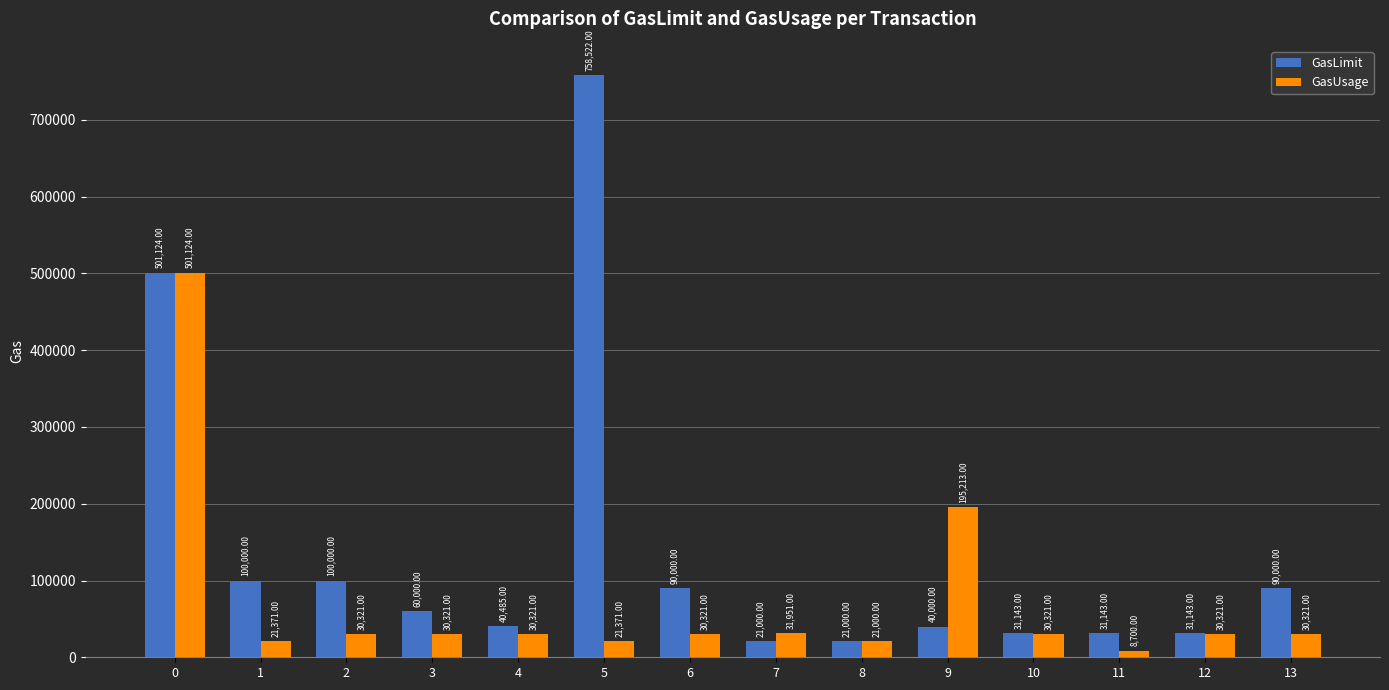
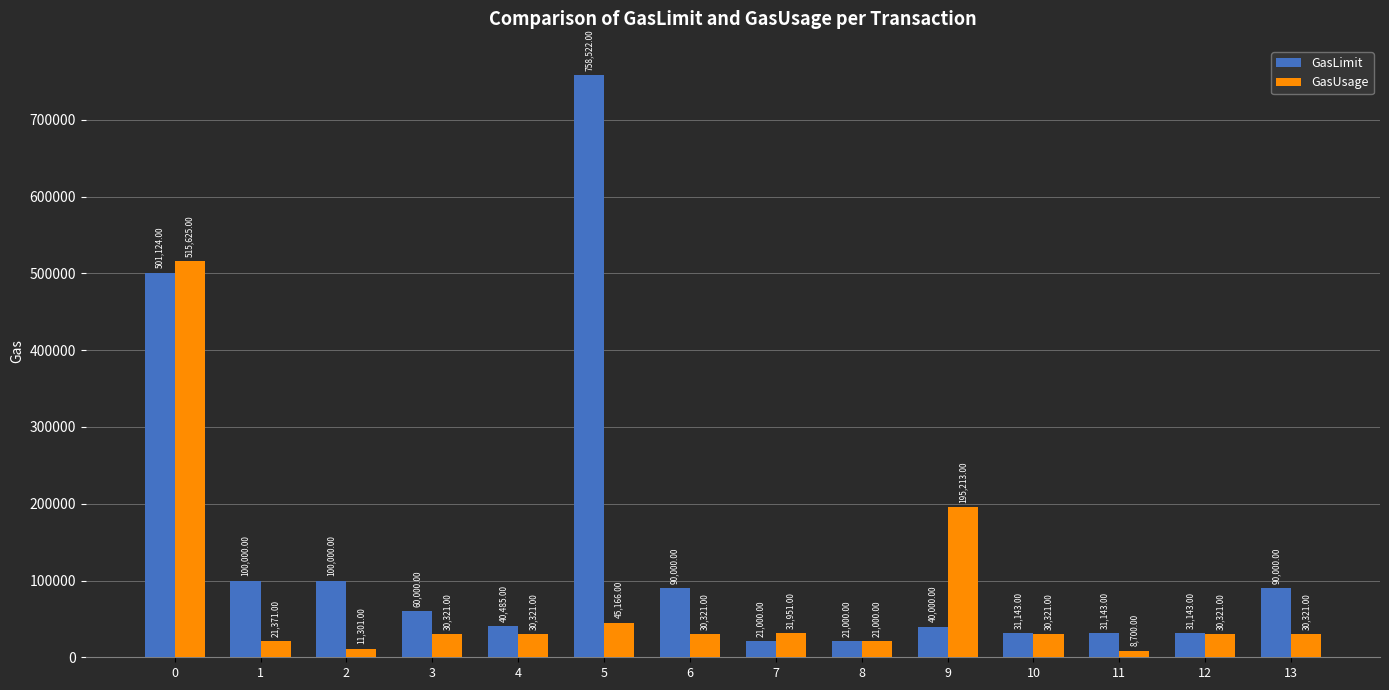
GasUsage, 0: 501,124.00 -> 515,625.00
GasUsage, 2: 30,321.00 -> 11,301.00
GasUsage, 5: 21,371.00 -> 45,166.00
